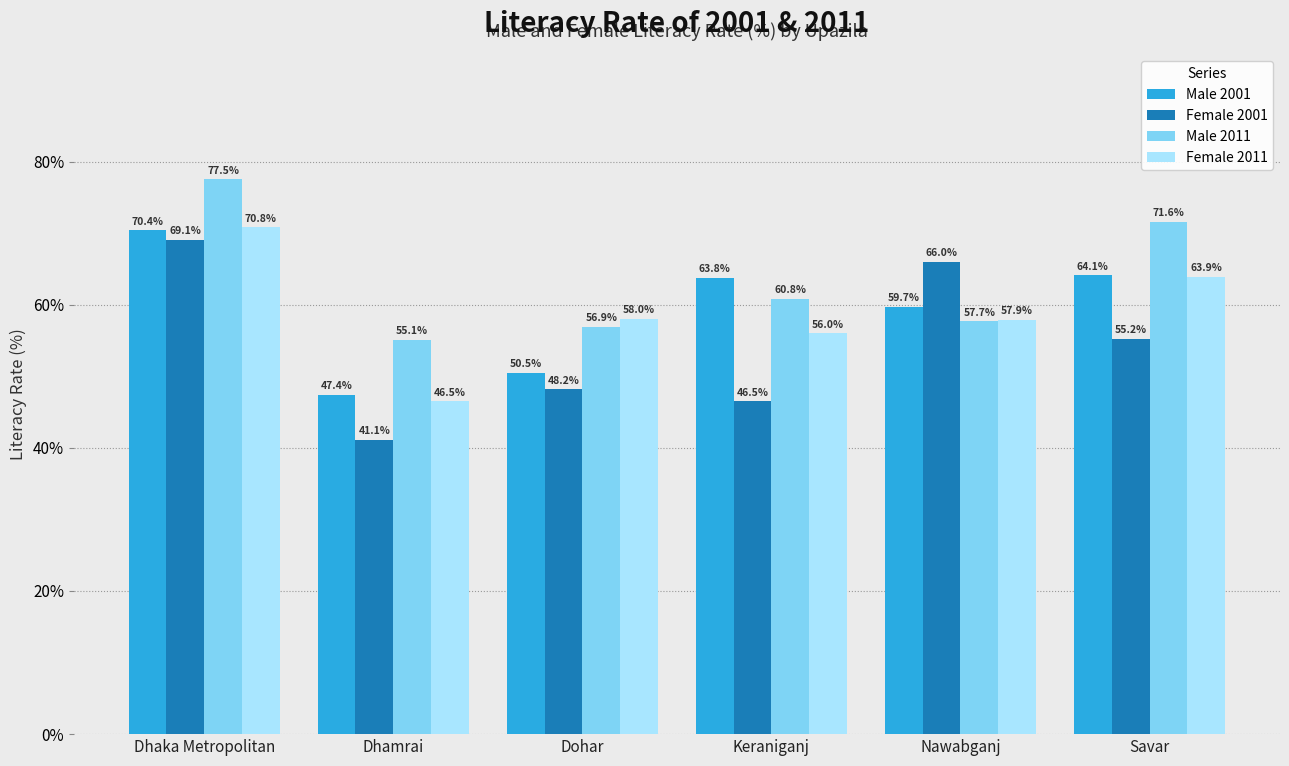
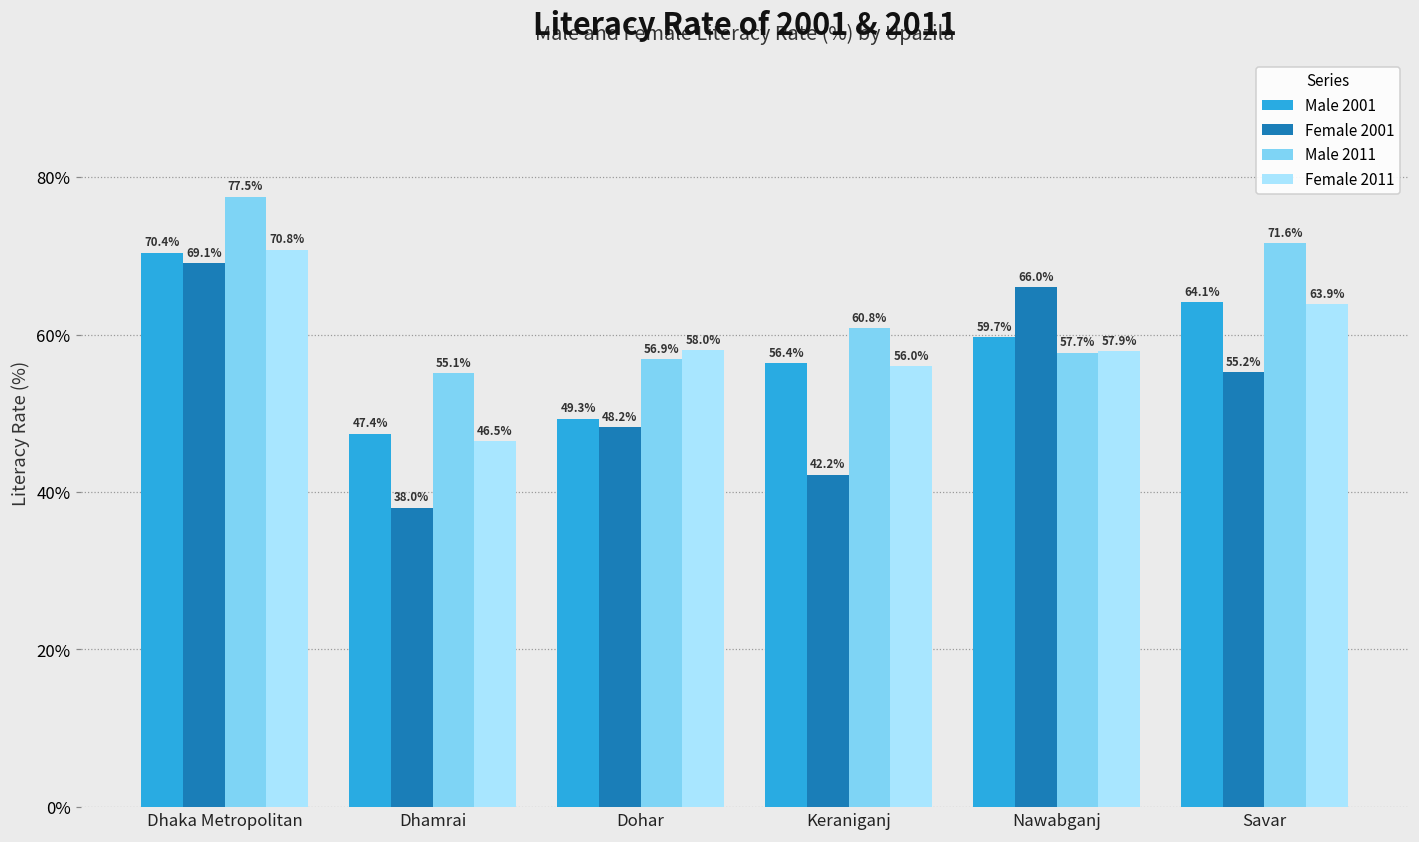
Female 2001, Dhamrai: 41.1% -> 38.0%
Male 2001, Dohar: 50.5% -> 49.3%
Male 2001, Keraniganj: 63.8% -> 56.4%
Female 2001, Keraniganj: 46.5% -> 42.2%
